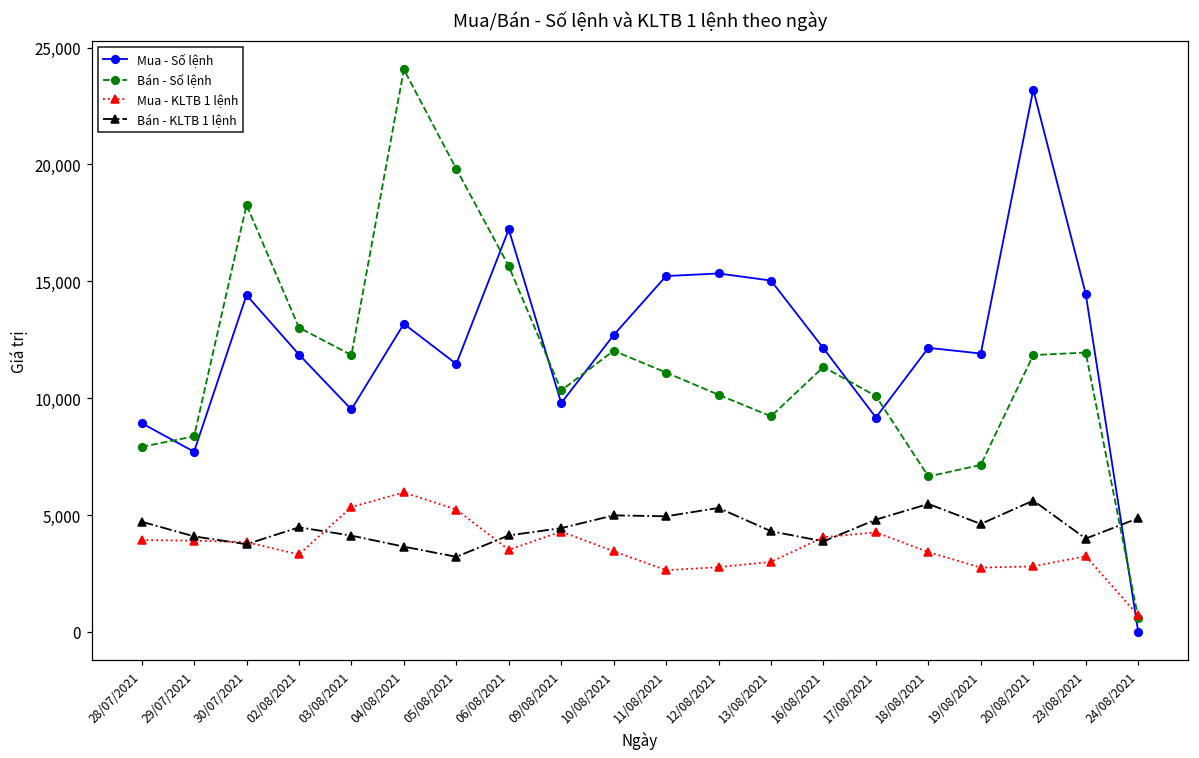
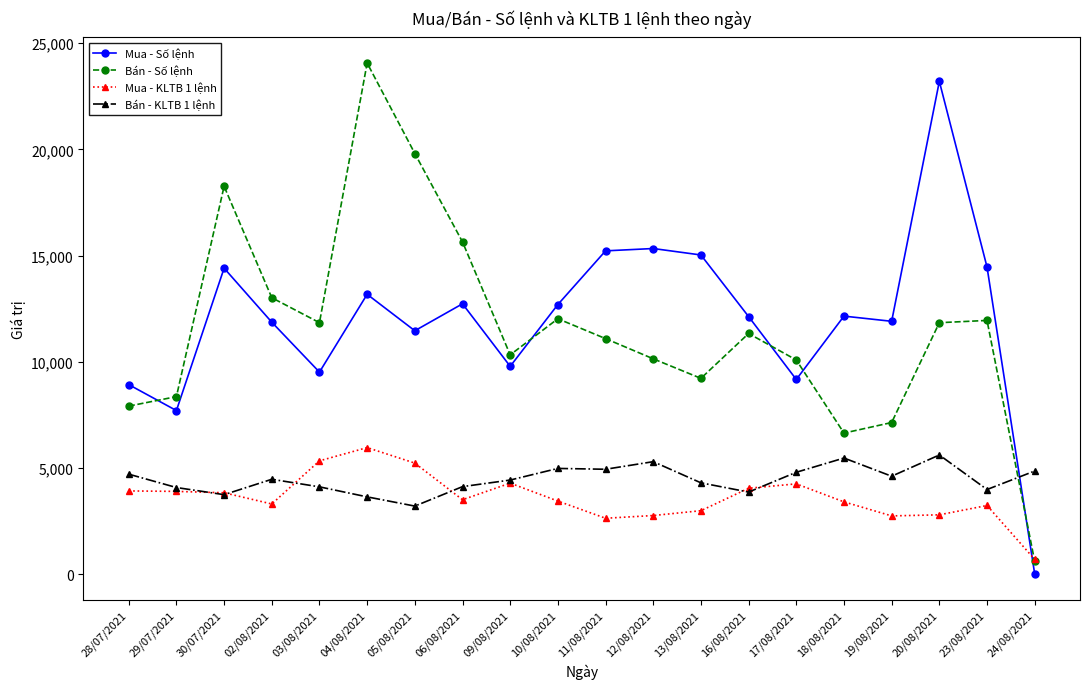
Mua - Số lệnh, 06/08/2021: 17,200 -> 12,700
